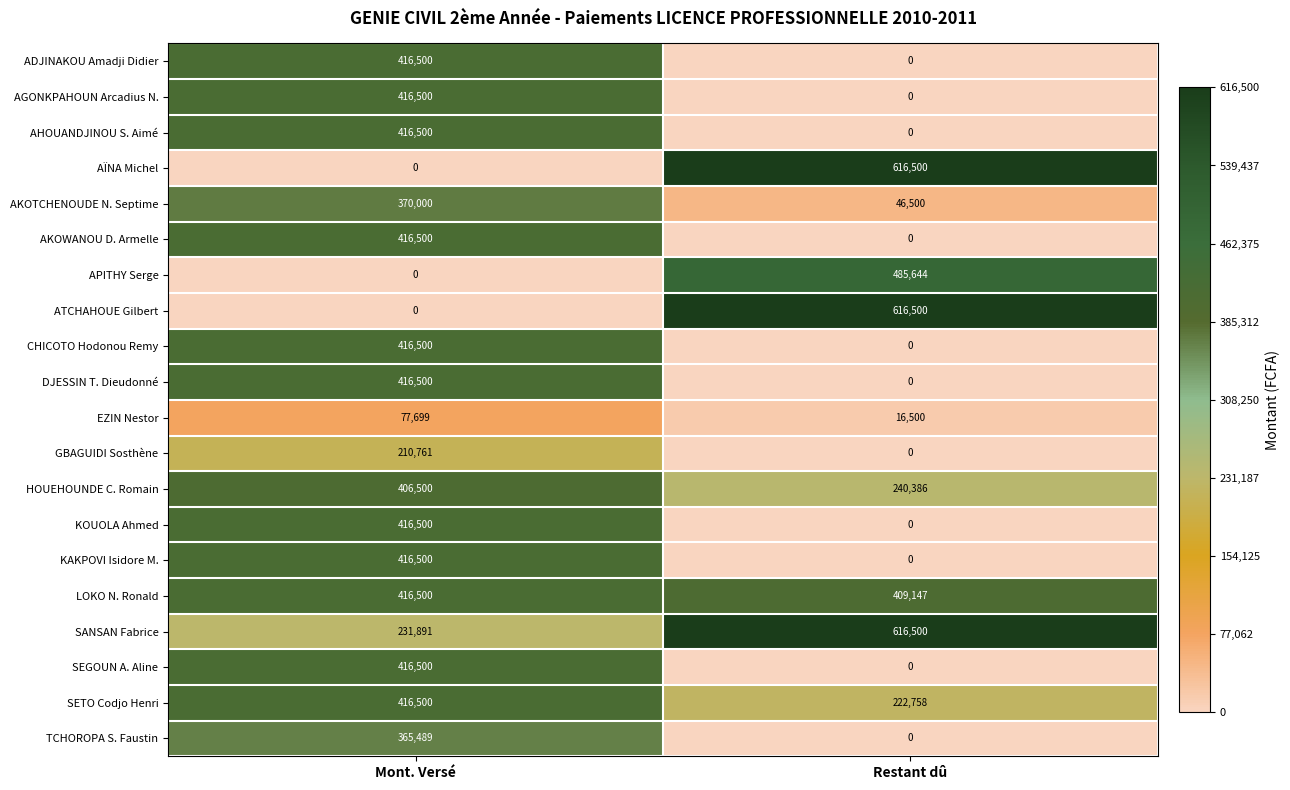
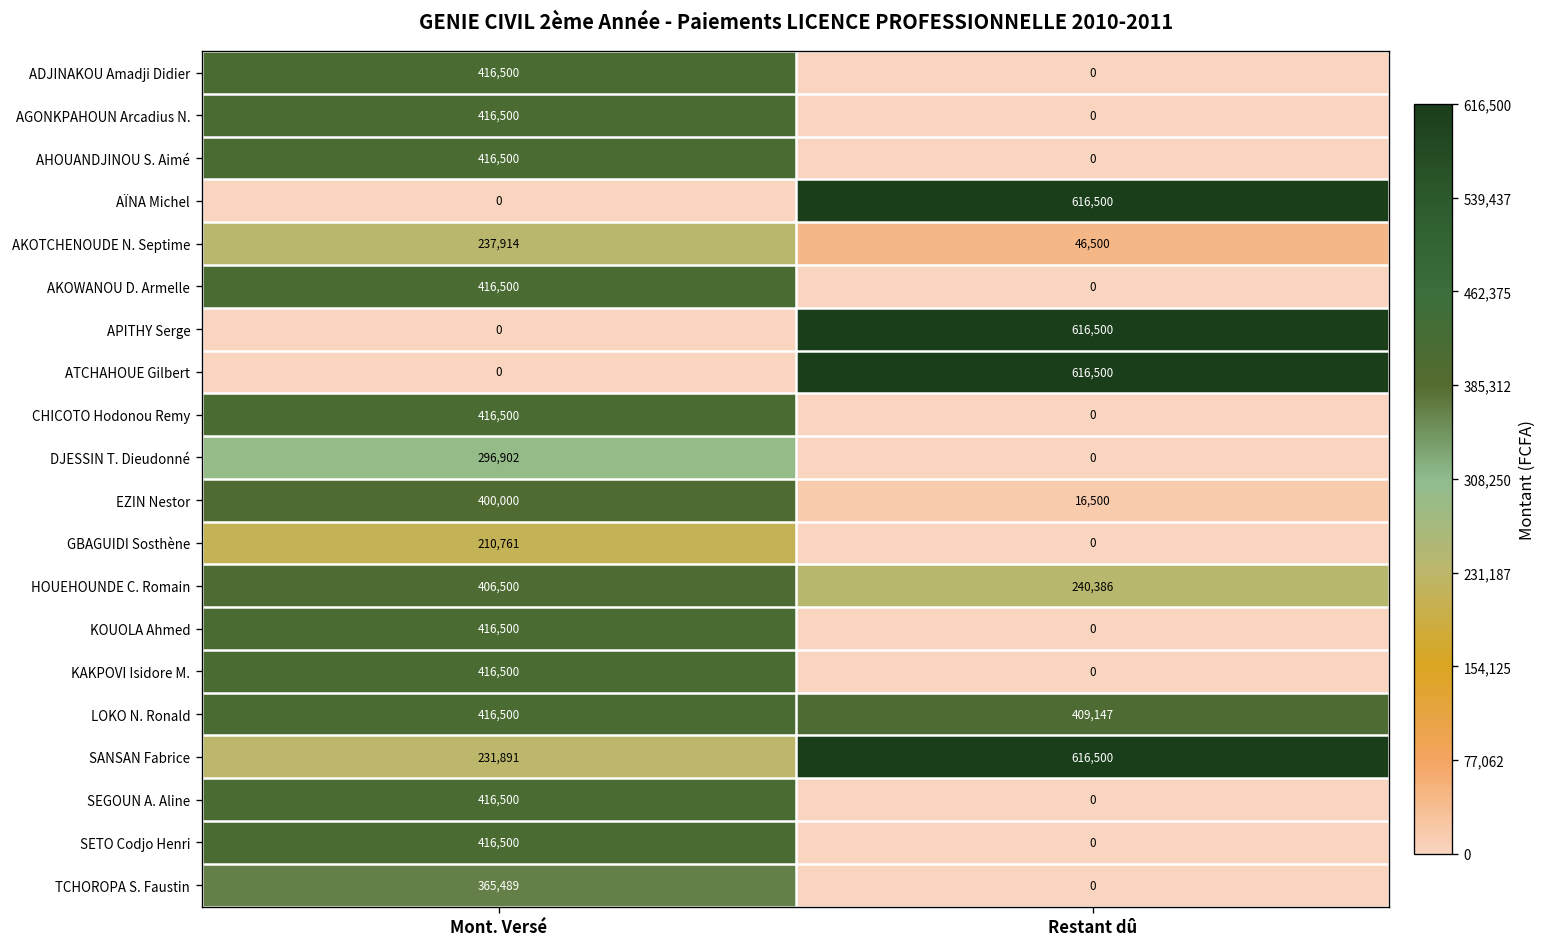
AKOTCHENOUDE N. Septime, Mont. Versé: 370,000 -> 237,914
APITHY Serge, Restant dû: 485,644 -> 616,500
DJESSIN T. Dieudonné, Mont. Versé: 416,500 -> 296,902
EZIN Nestor, Mont. Versé: 77,699 -> 400,000
SETO Codjo Henri, Restant dû: 222,758 -> 0
